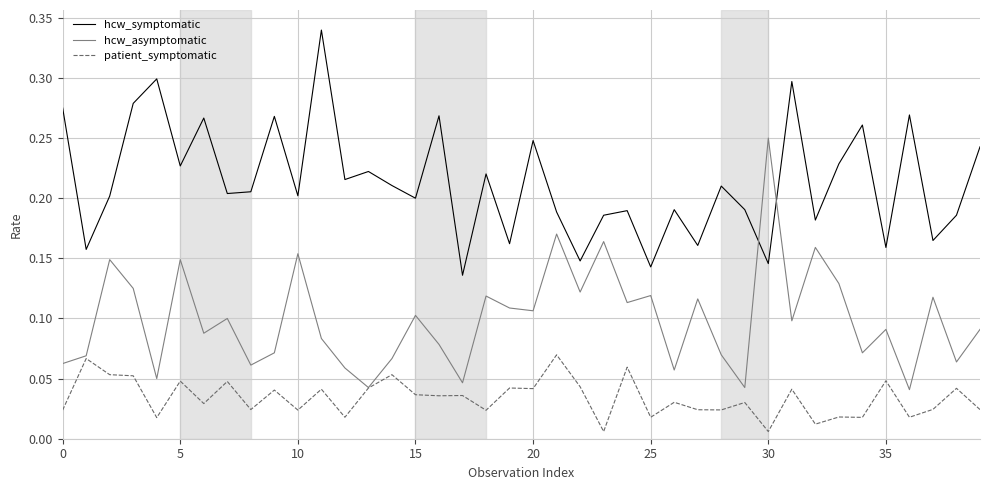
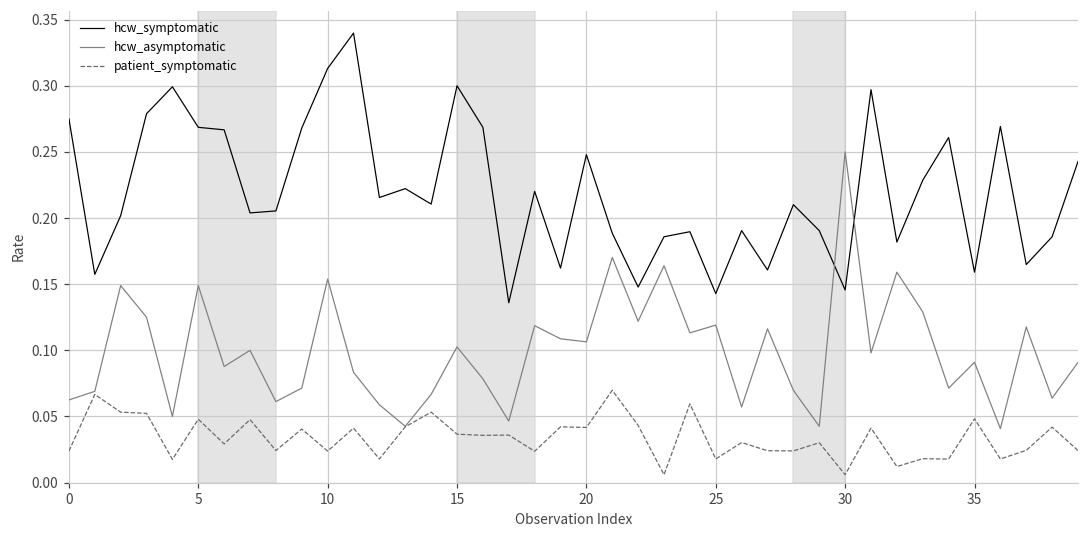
hcw_symptomatic, 5: 0.227 -> 0.269
hcw_symptomatic, 10: 0.202 -> 0.313
hcw_symptomatic, 15: 0.2 -> 0.3
